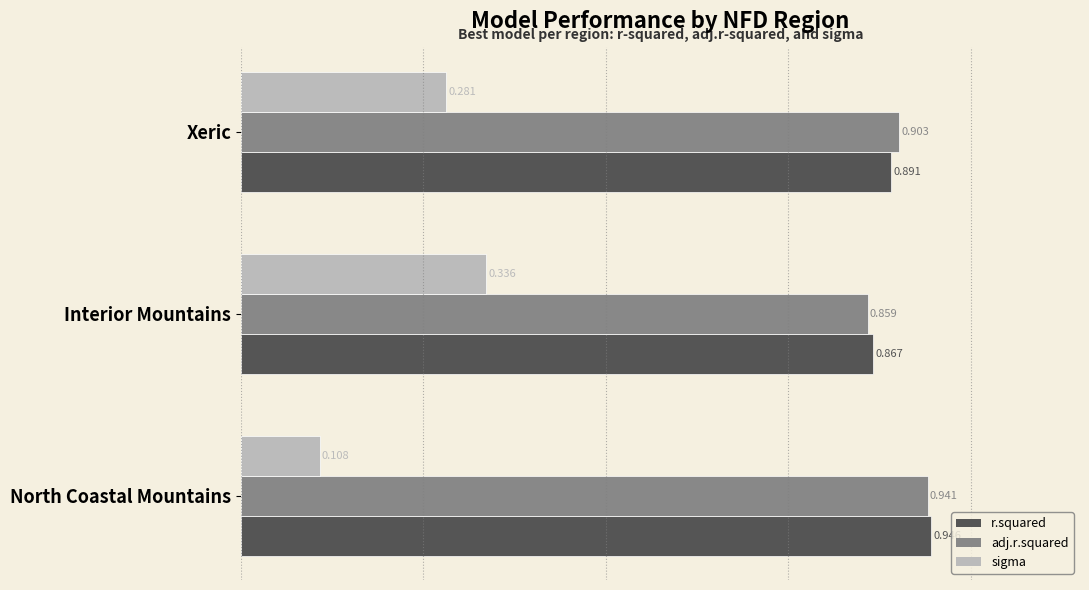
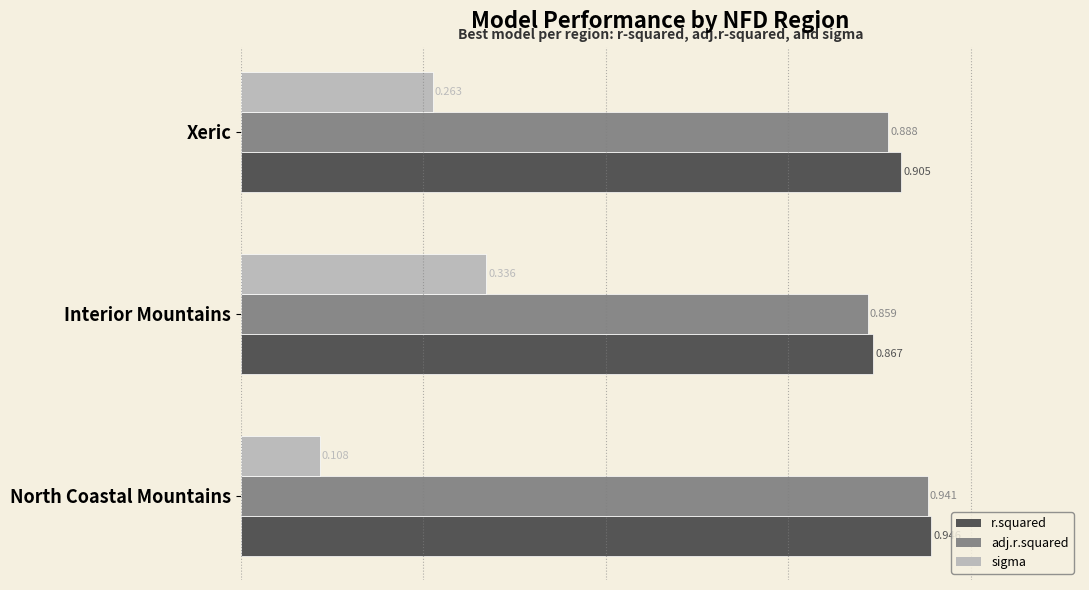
sigma, Xeric: 0.281 -> 0.263
adj.r.squared, Xeric: 0.903 -> 0.888
r.squared, Xeric: 0.891 -> 0.905
